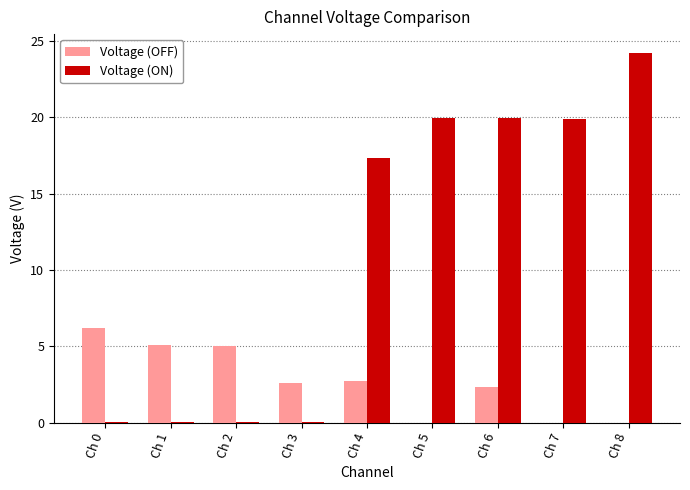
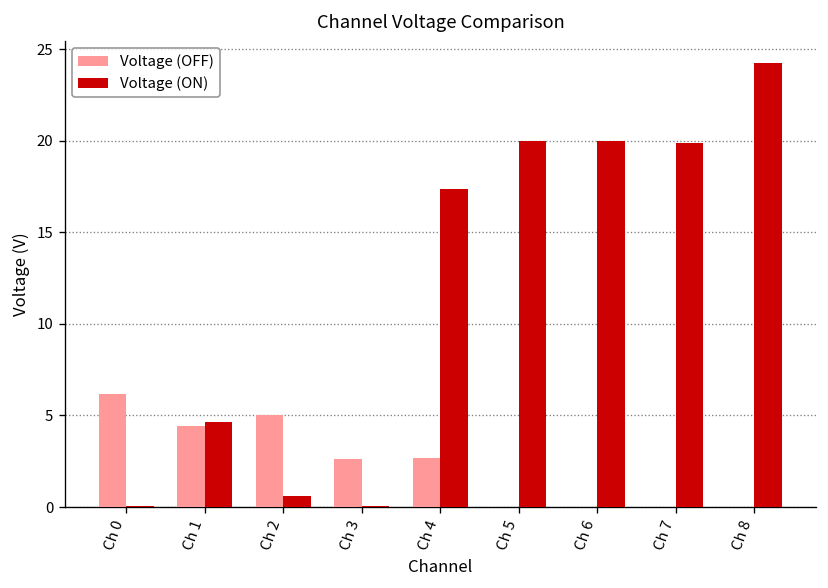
Voltage (OFF), Ch 1: 5.1 -> 4.4
Voltage (ON), Ch 1: 0.0 -> 4.7
Voltage (ON), Ch 2: 0.0 -> 0.6
Voltage (OFF), Ch 6: 2.3 -> 0.0
